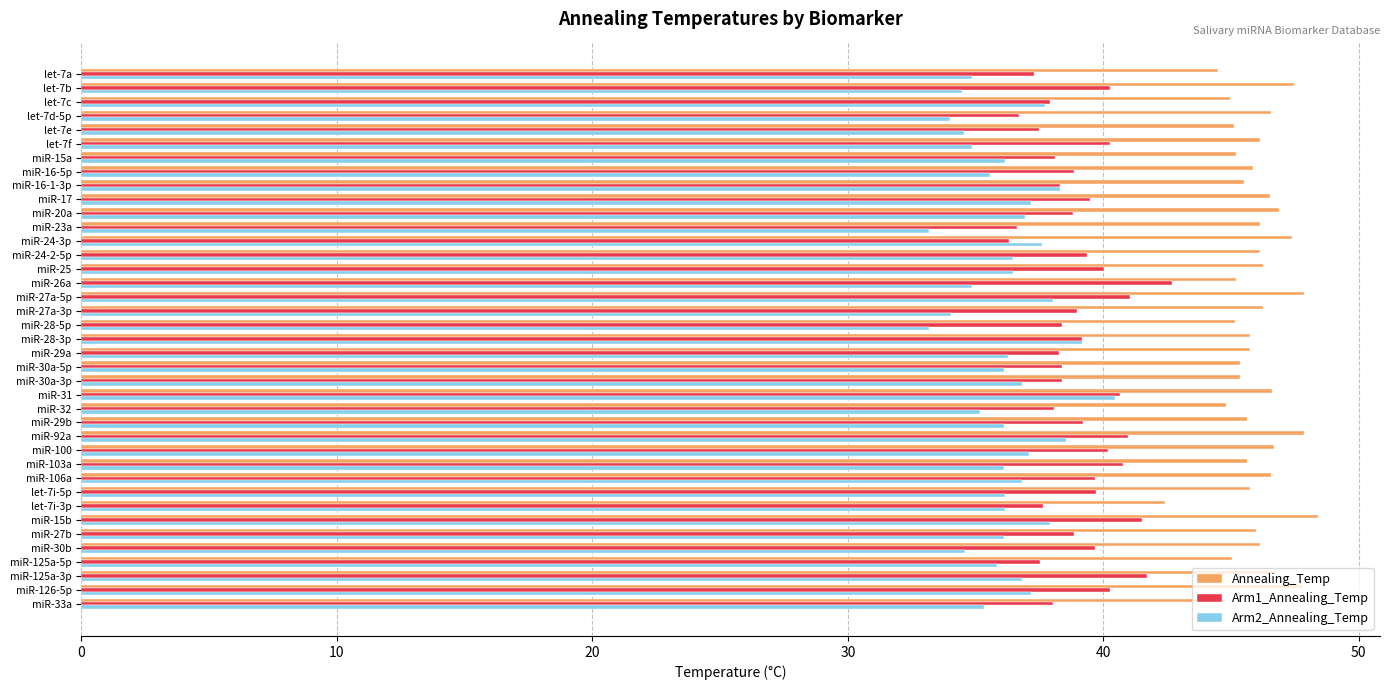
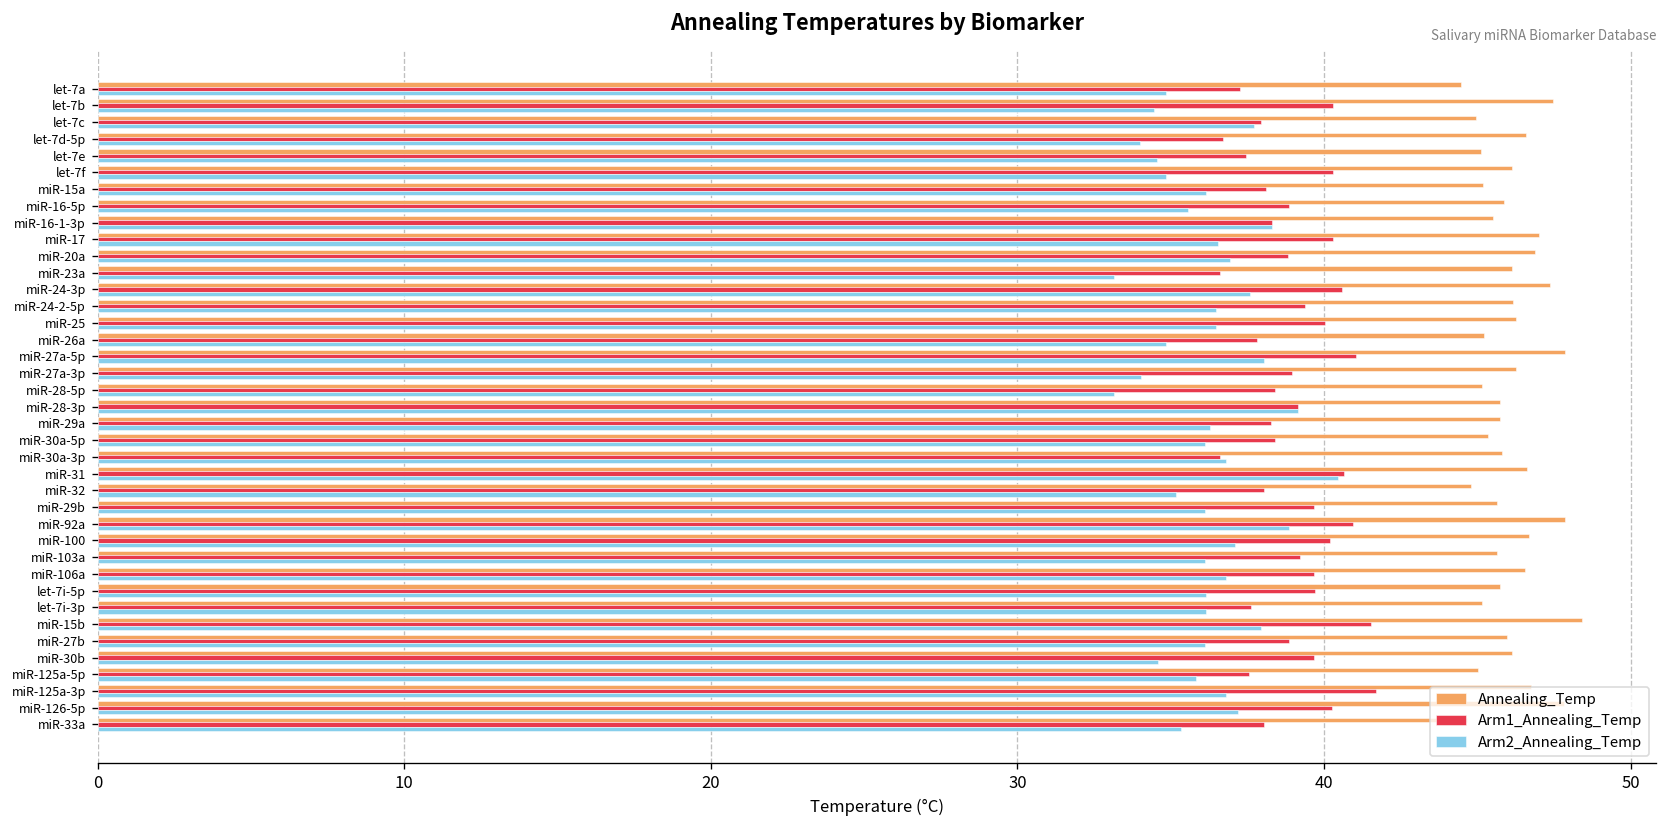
Annealing_Temp, miR-17: 46.5 -> 47.0
Arm1_Annealing_Temp, miR-17: 39.5 -> 40.3
Arm2_Annealing_Temp, miR-17: 37.2 -> 36.5
Arm1_Annealing_Temp, miR-24-3p: 36.3 -> 40.6
Arm1_Annealing_Temp, miR-26a: 42.7 -> 37.8
Annealing_Temp, miR-30a-3p: 45.3 -> 45.8
Arm1_Annealing_Temp, miR-30a-3p: 38.4 -> 36.6
Arm1_Annealing_Temp, miR-29b: 39.2 -> 39.7
Arm2_Annealing_Temp, miR-92a: 38.5 -> 38.9
Arm1_Annealing_Temp, miR-103a: 40.8 -> 39.2
Annealing_Temp, let-7i-3p: 42.4 -> 45.2
